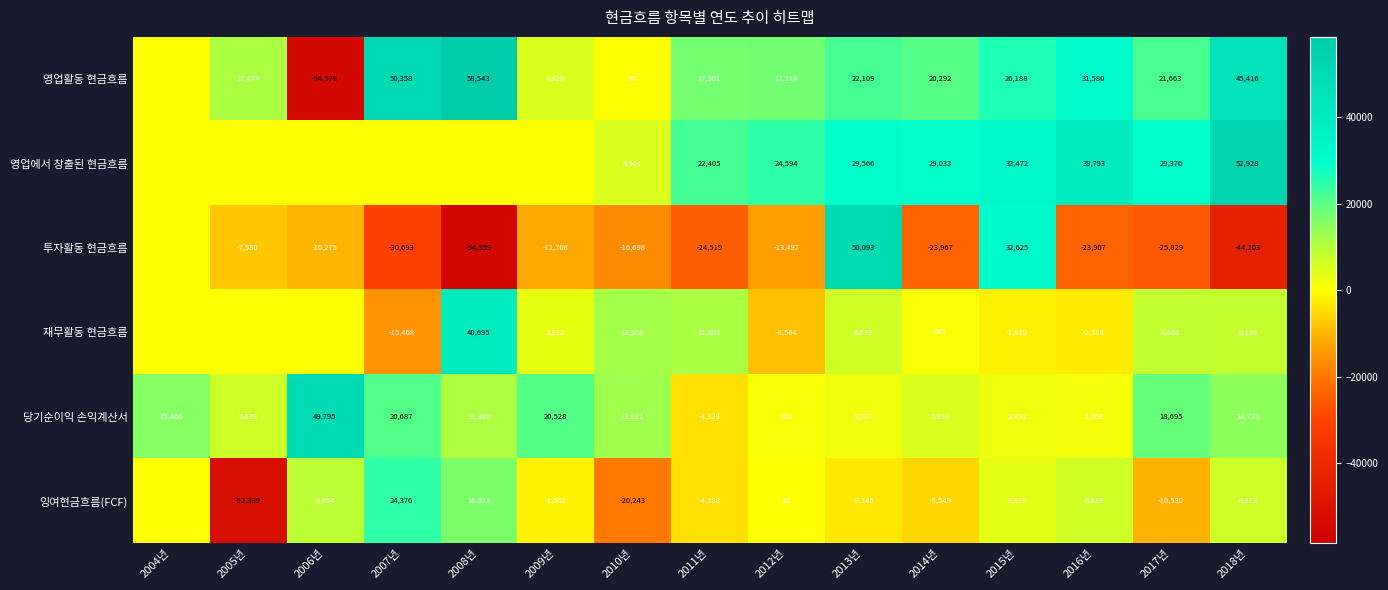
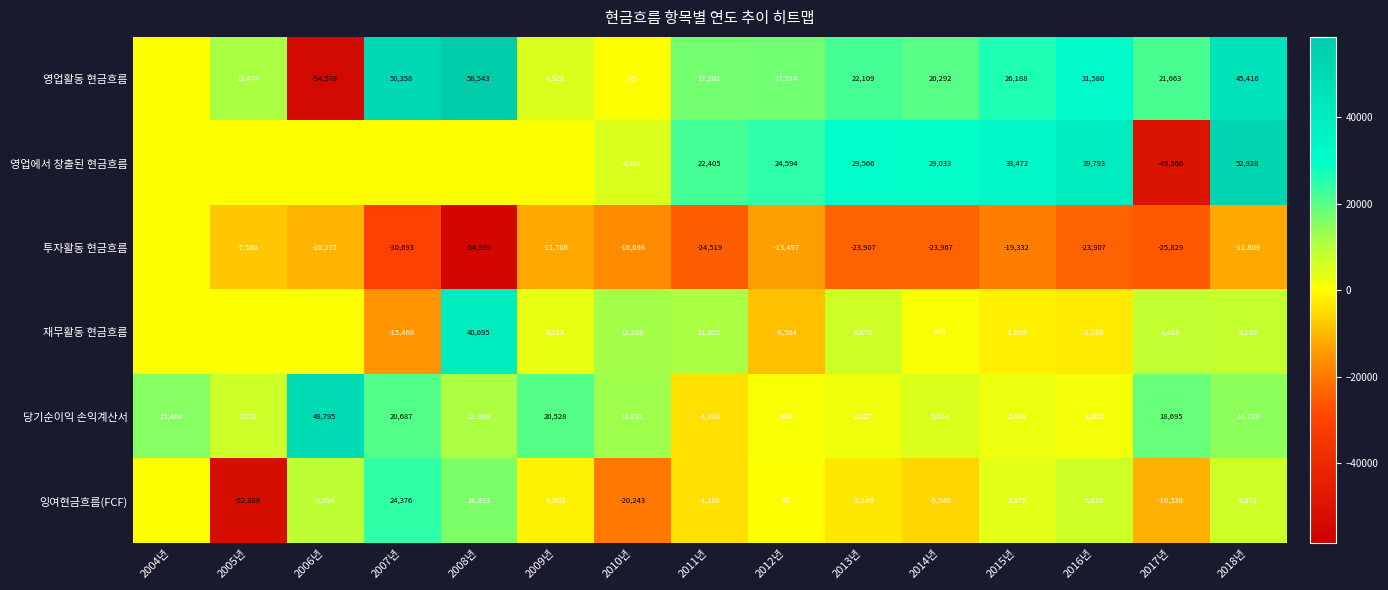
영업에서 창출된 현금흐름, 2017년: 29,376 -> -49,566
투자활동 현금흐름, 2013년: 50,093 -> -23,907
투자활동 현금흐름, 2015년: 32,625 -> -19,332
투자활동 현금흐름, 2018년: -44,203 -> -11,809
